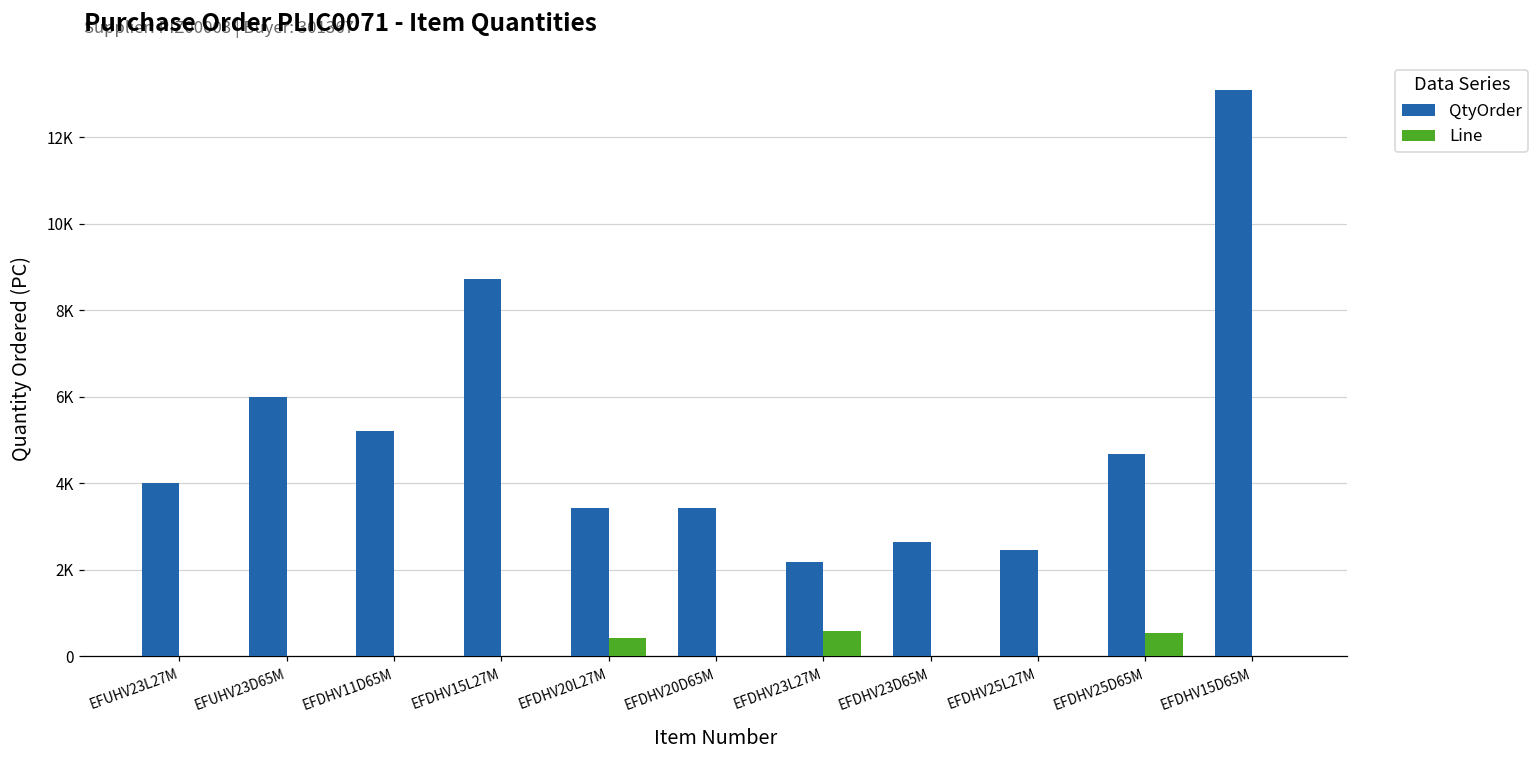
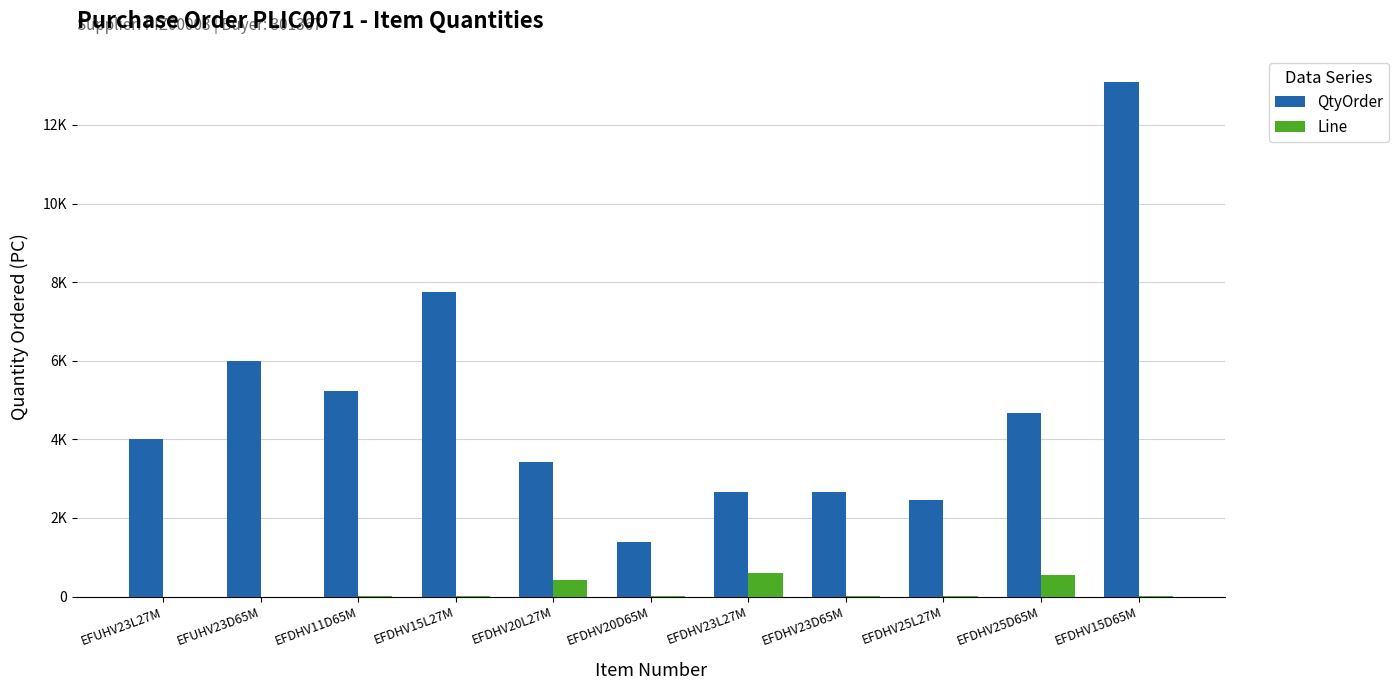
QtyOrder, EFDHV15L27M: 8700 -> 7800
QtyOrder, EFDHV20D65M: 3400 -> 1400
QtyOrder, EFDHV23L27M: 2200 -> 2700
